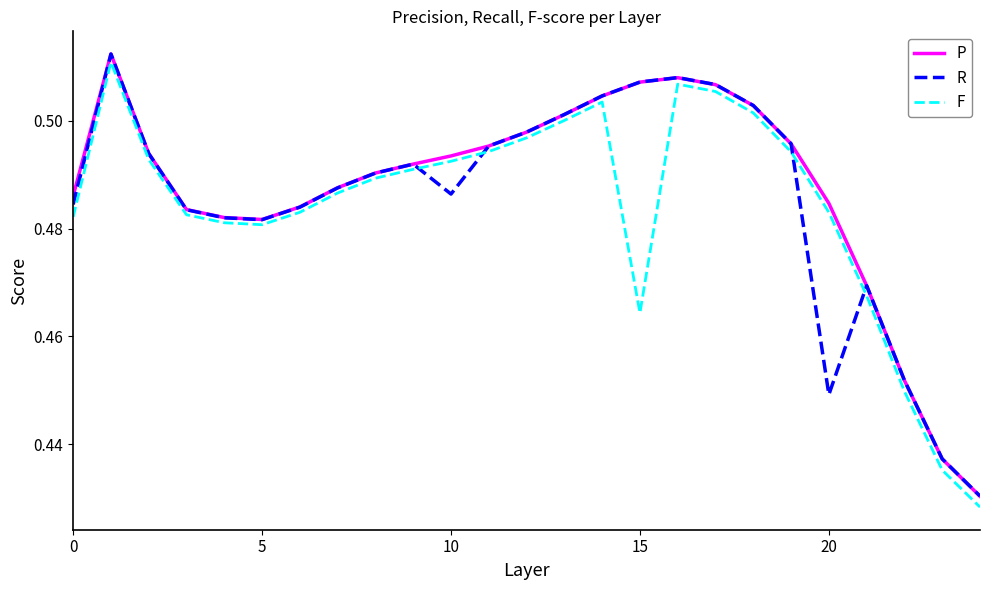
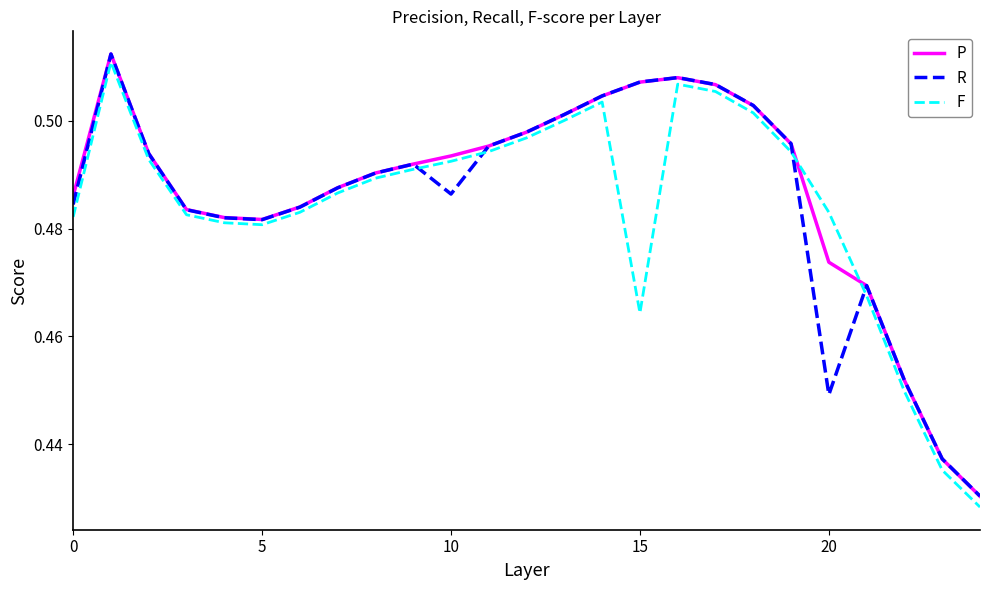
P, 20: 0.485 -> 0.474
